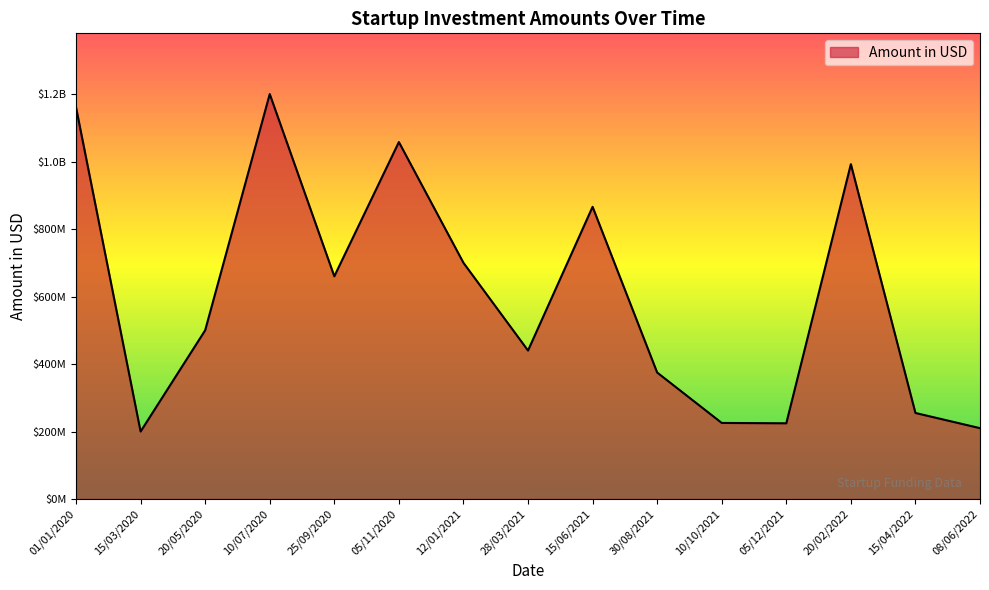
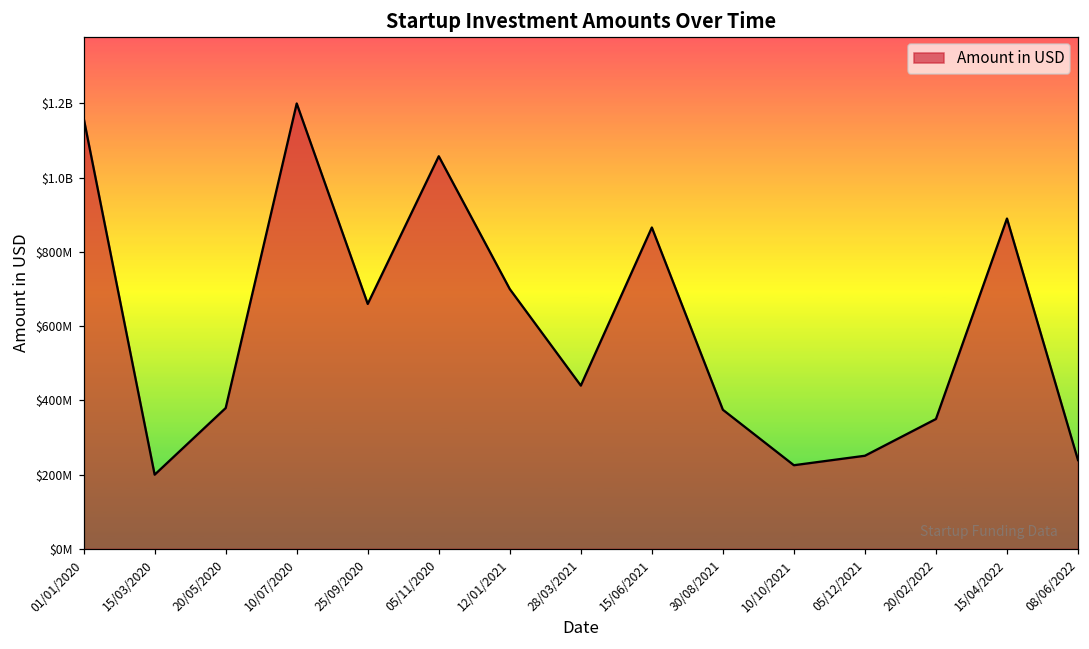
20/05/2020: $500000000 -> $380000000
05/12/2021: $220000000 -> $250000000
20/02/2022: $990000000 -> $350000000
15/04/2022: $260000000 -> $890000000
08/06/2022: $210000000 -> $240000000
